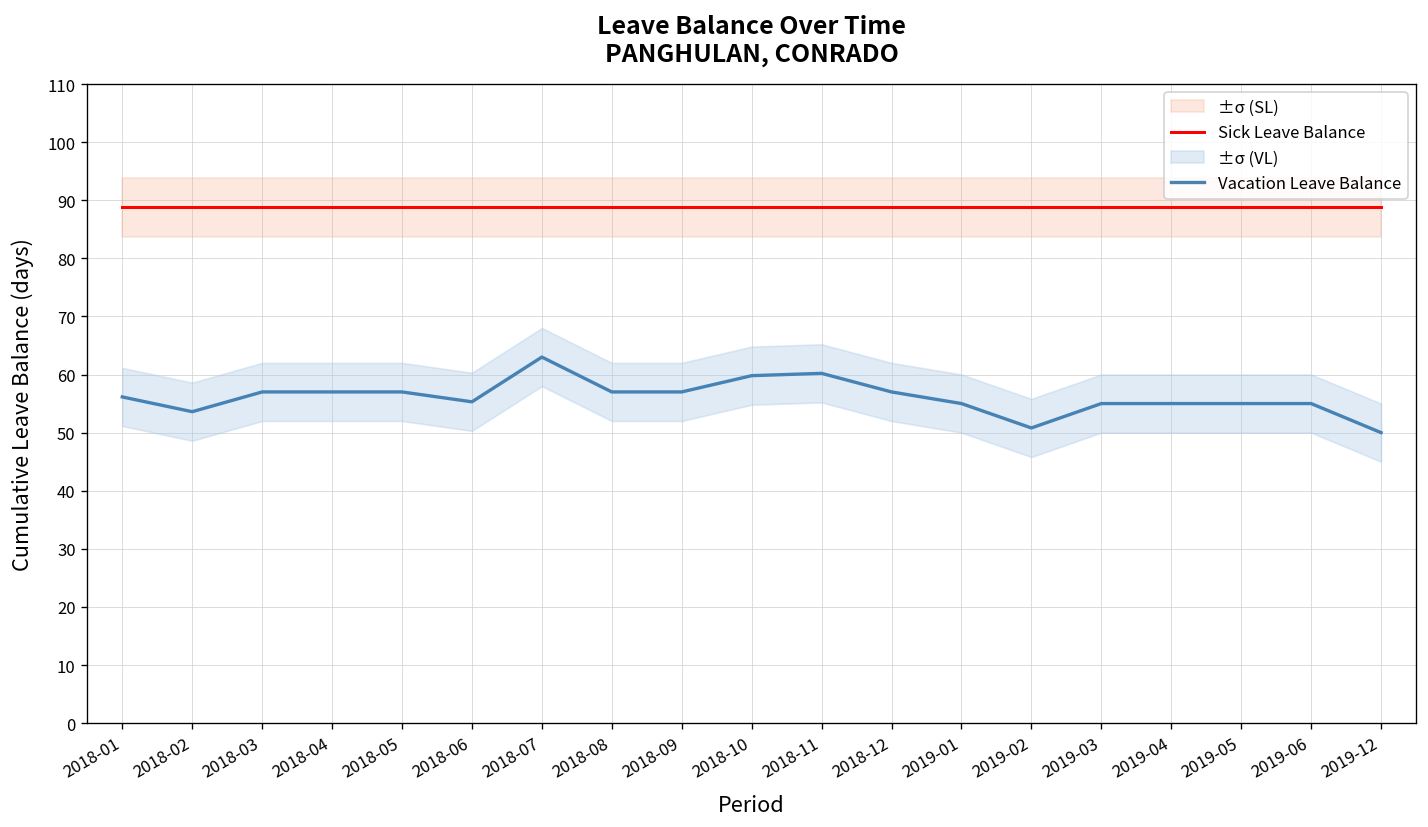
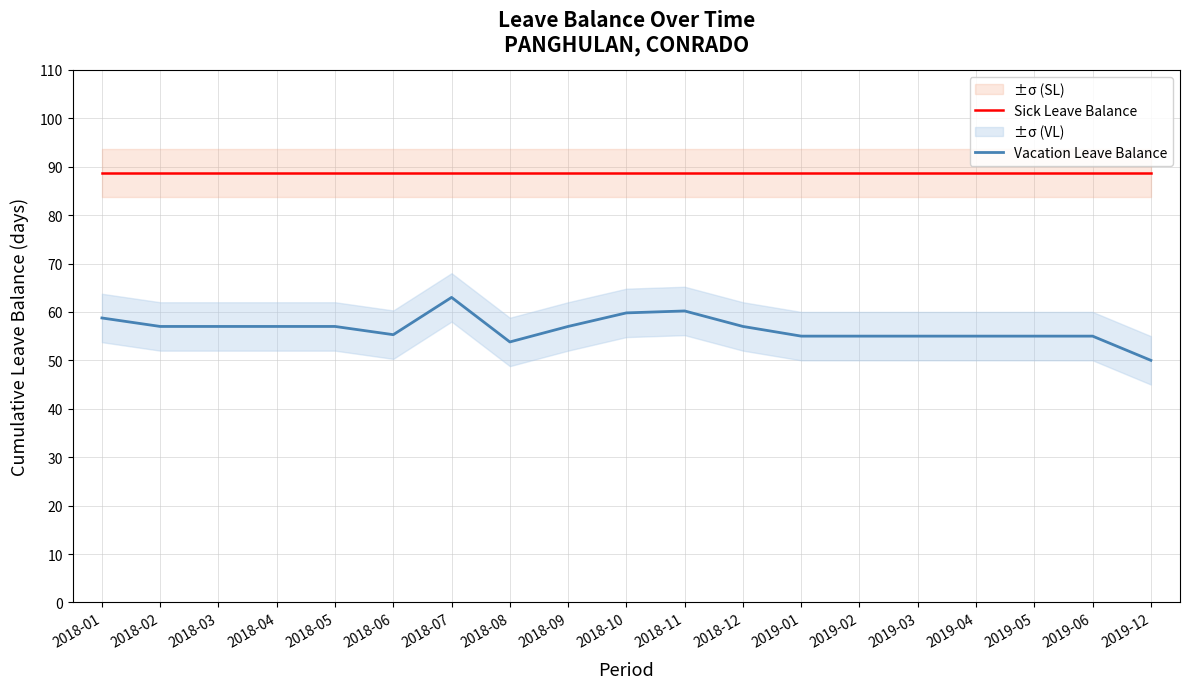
Vacation Leave Balance, 2018-01: 56 -> 59
Vacation Leave Balance, 2018-02: 54 -> 57
Vacation Leave Balance, 2018-08: 57 -> 54
Vacation Leave Balance, 2019-02: 51 -> 55
